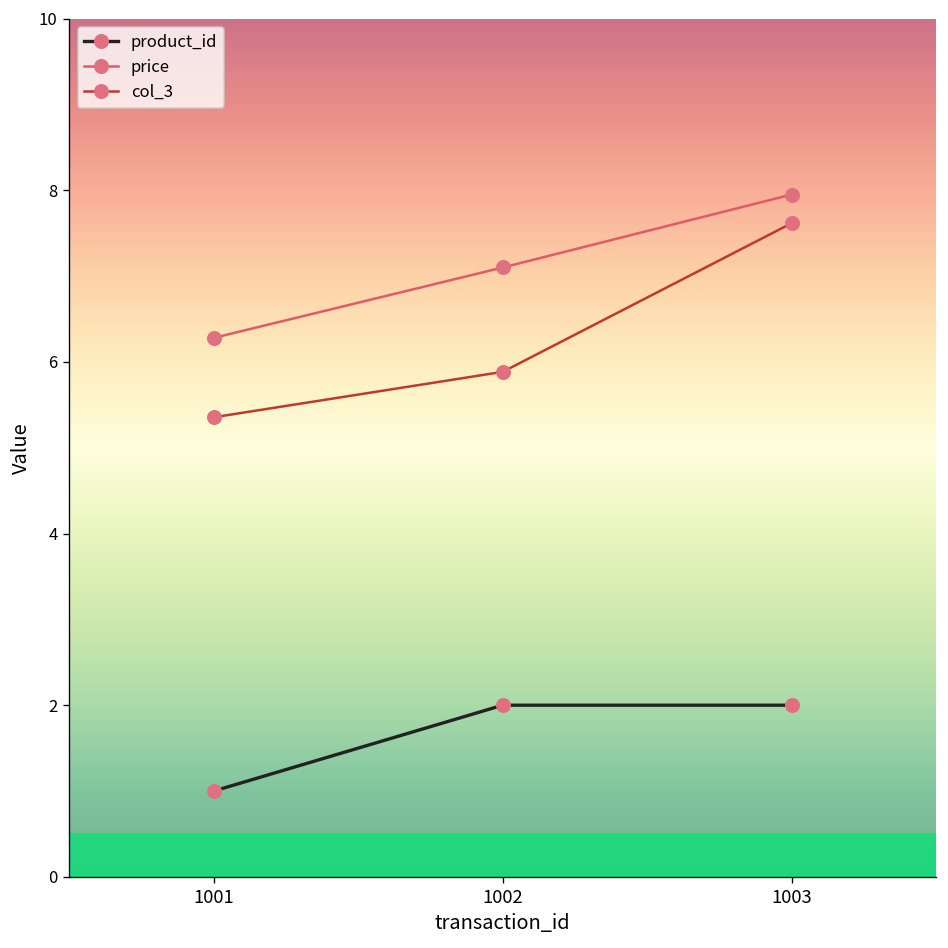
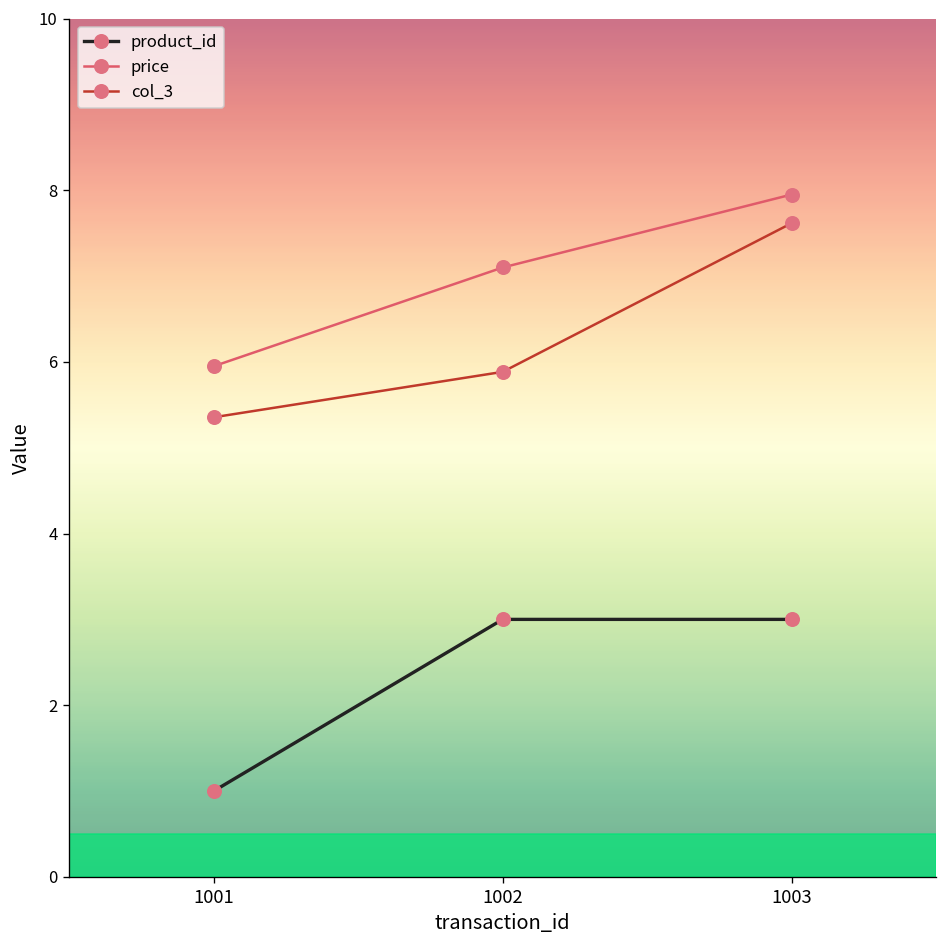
price, 1001: 6.3 -> 6.0
product_id, 1002: 2 -> 3
product_id, 1003: 2 -> 3
